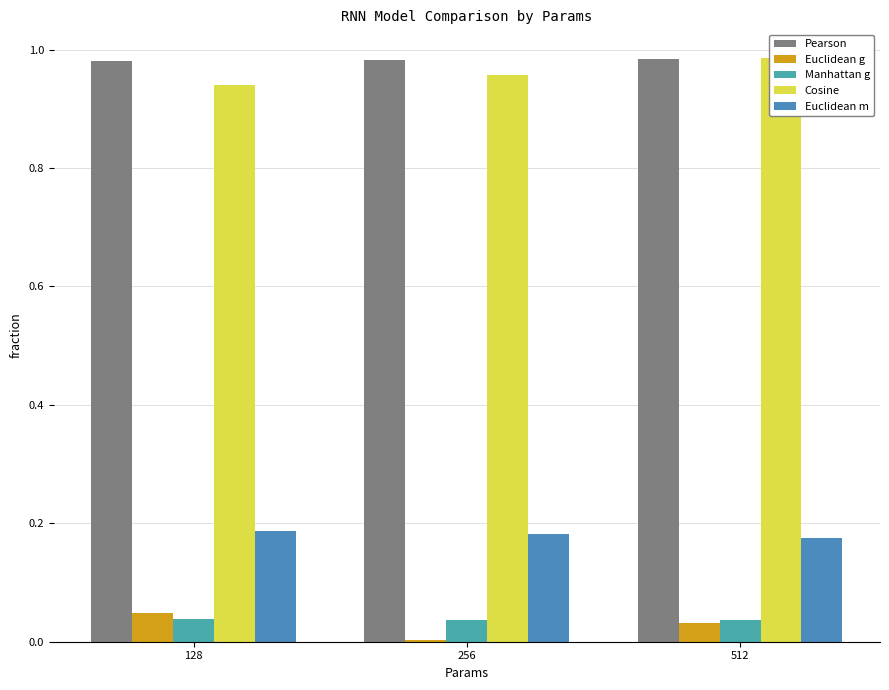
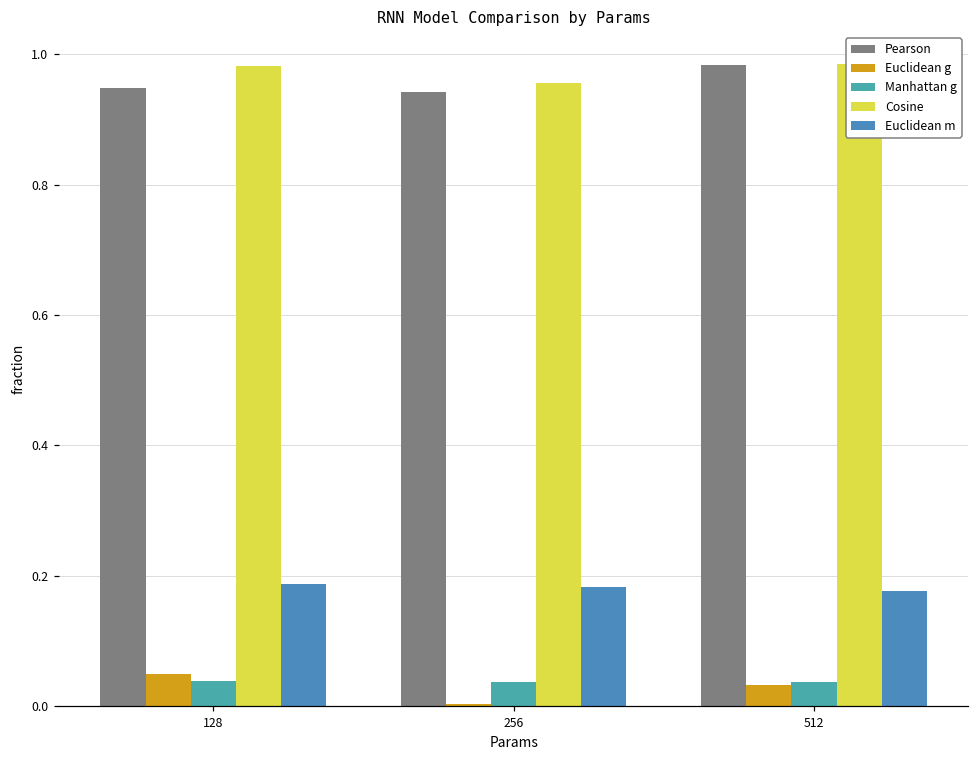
Pearson, 128: 0.98 -> 0.95
Cosine, 128: 0.94 -> 0.98
Pearson, 256: 0.98 -> 0.94
